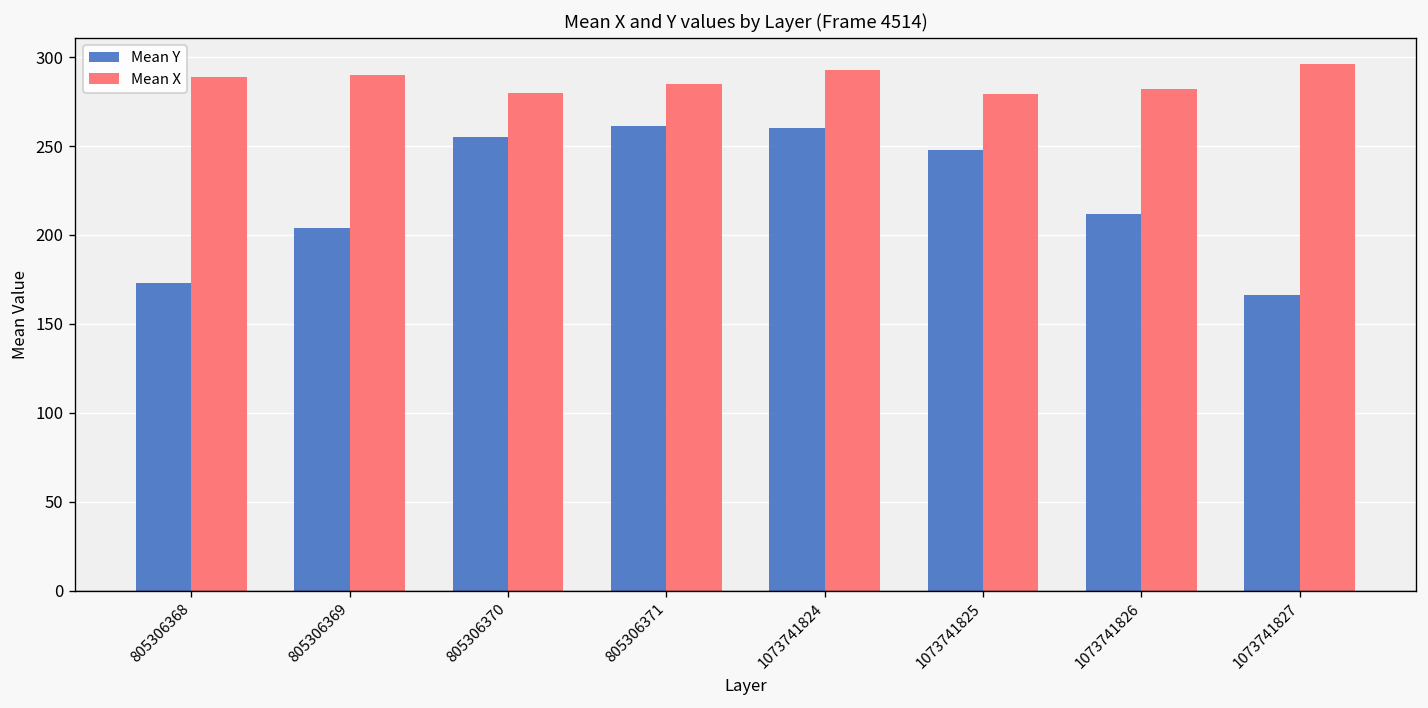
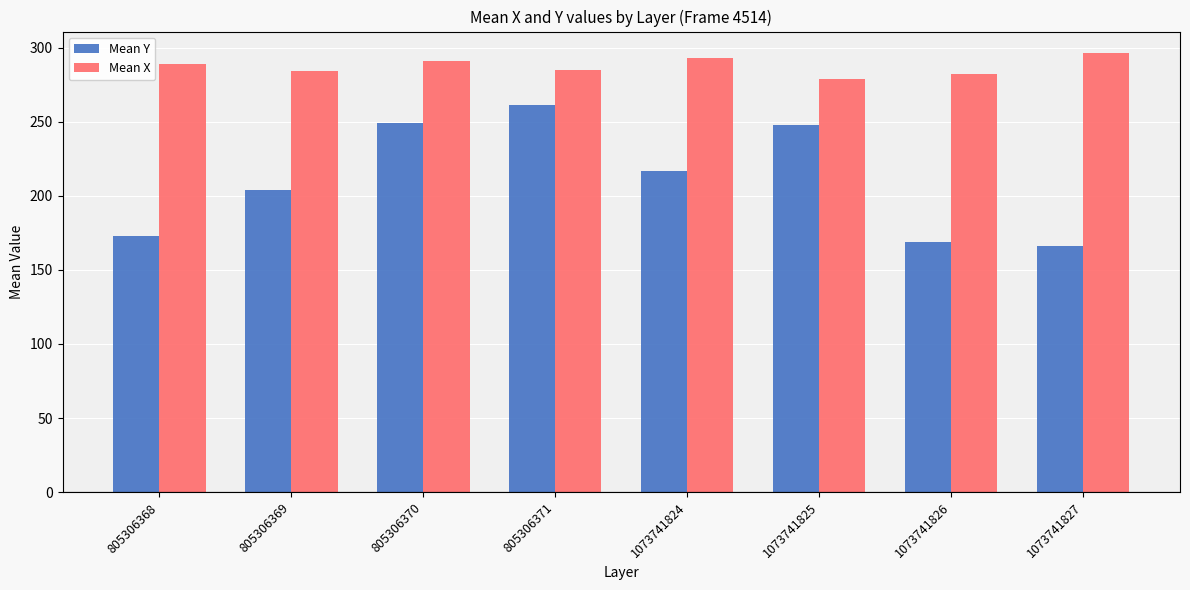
Mean X, 805306369: 290 -> 284
Mean Y, 805306370: 255 -> 249
Mean X, 805306370: 280 -> 291
Mean Y, 1073741824: 260 -> 217
Mean Y, 1073741826: 212 -> 169
